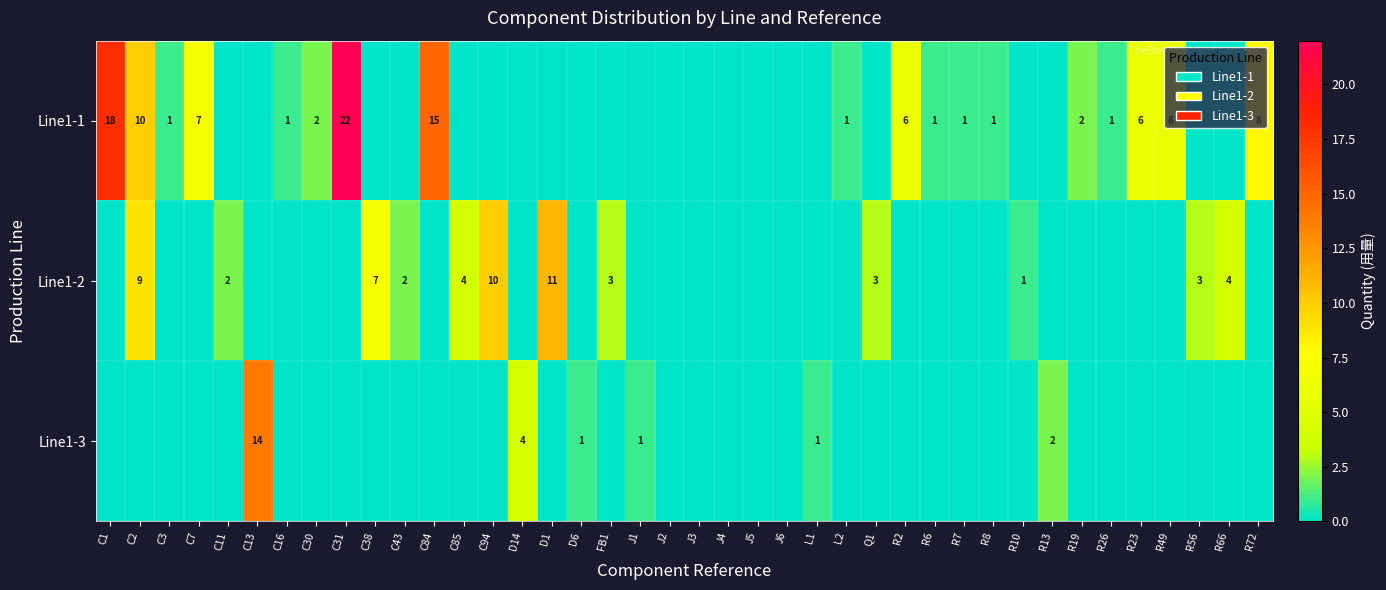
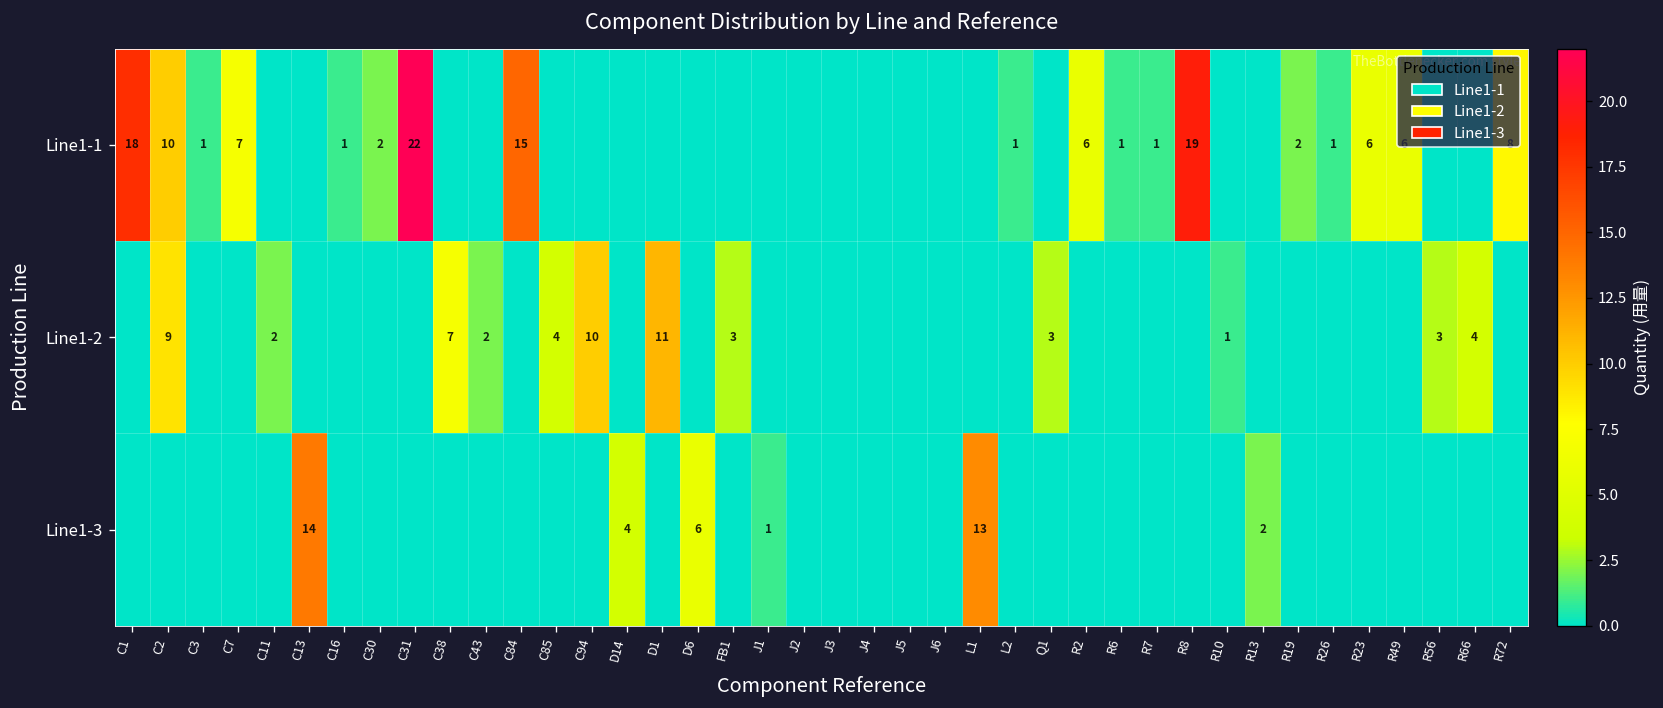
Line1-1, R8: 1 -> 19
Line1-3, D6: 1 -> 6
Line1-3, L1: 1 -> 13
